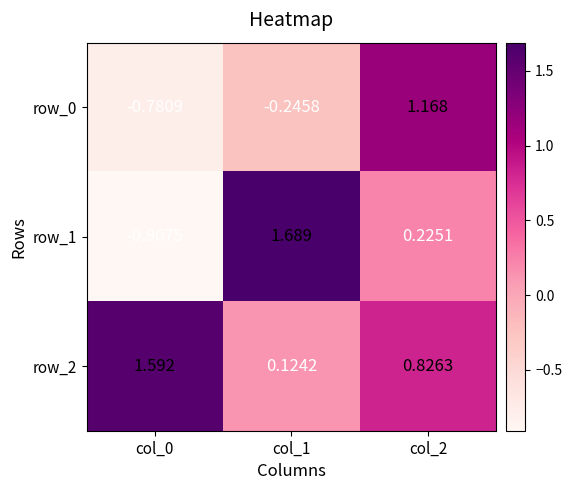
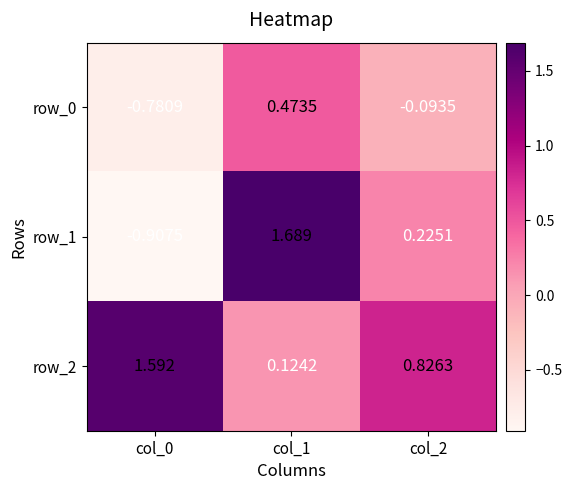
row_0, col_1: -0.2458 -> 0.4735
row_0, col_2: 1.168 -> -0.0935
